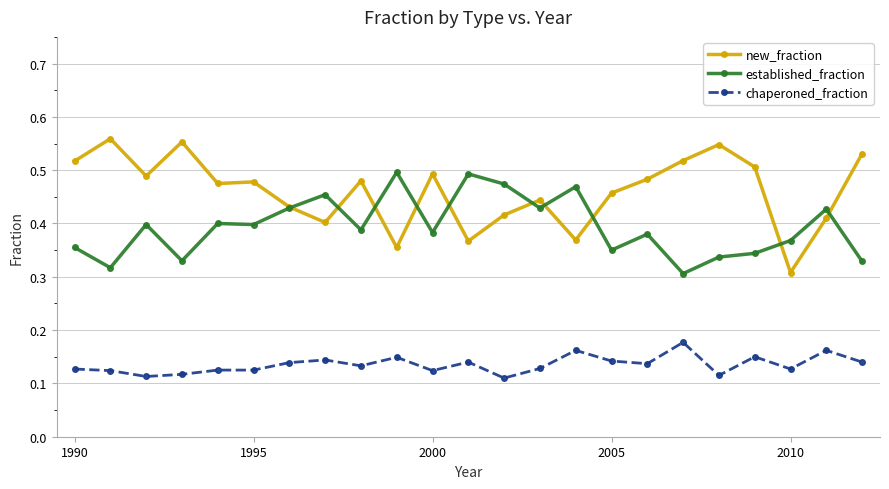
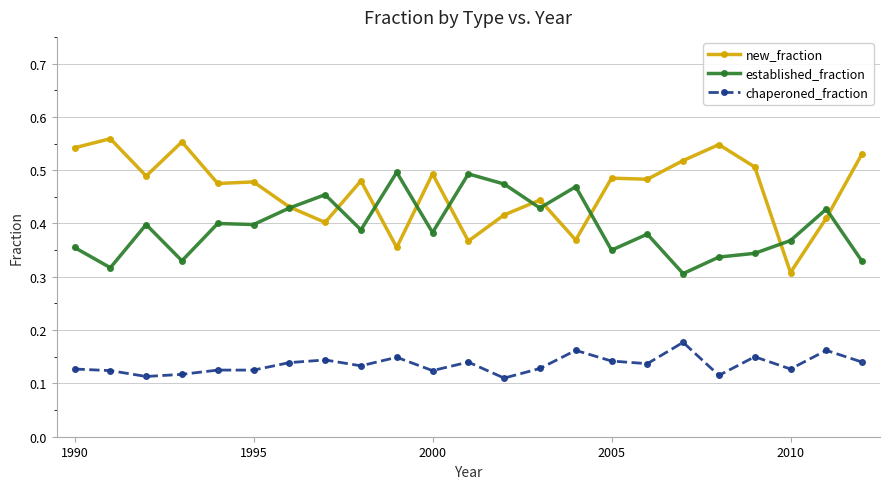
new_fraction, 1990: 0.52 -> 0.54
new_fraction, 2005: 0.46 -> 0.49
